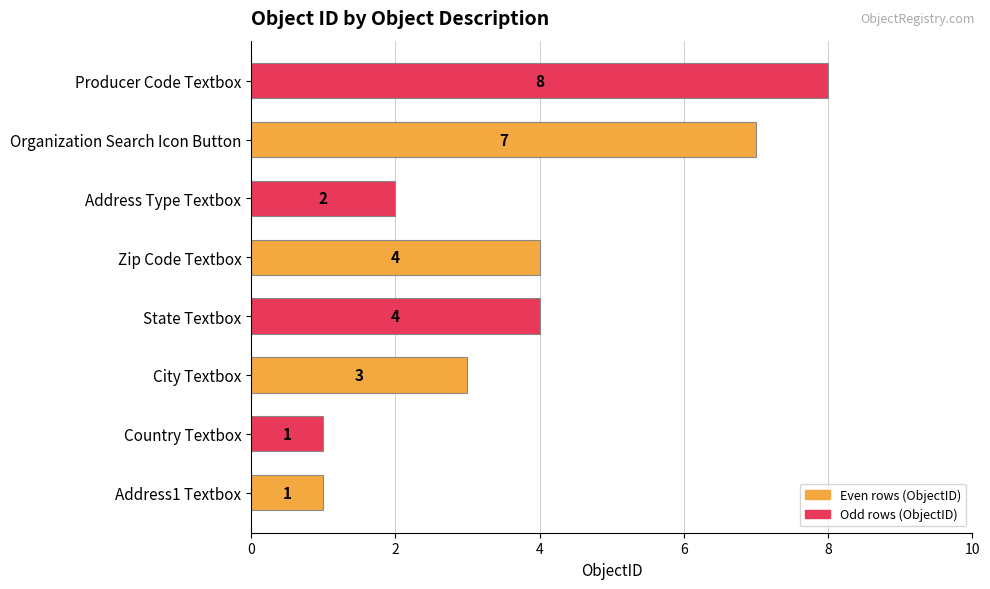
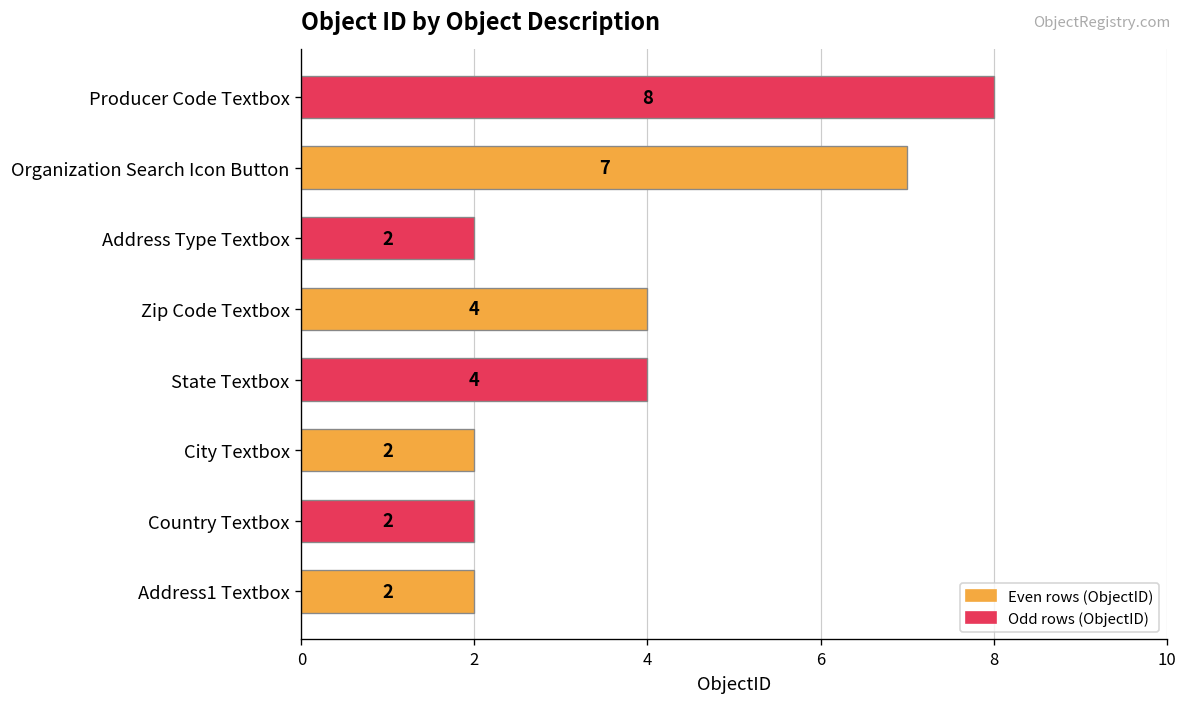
City Textbox: 3 -> 2
Country Textbox: 1 -> 2
Address1 Textbox: 1 -> 2
